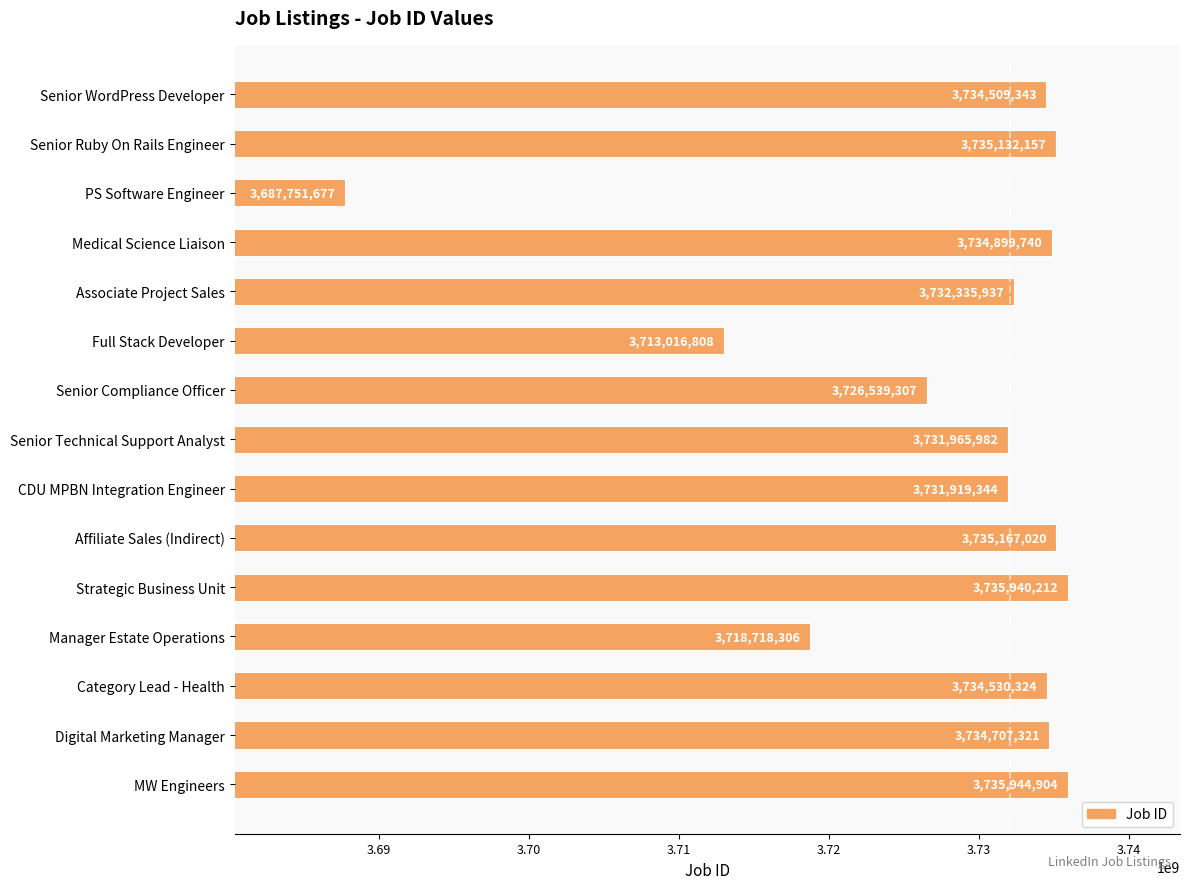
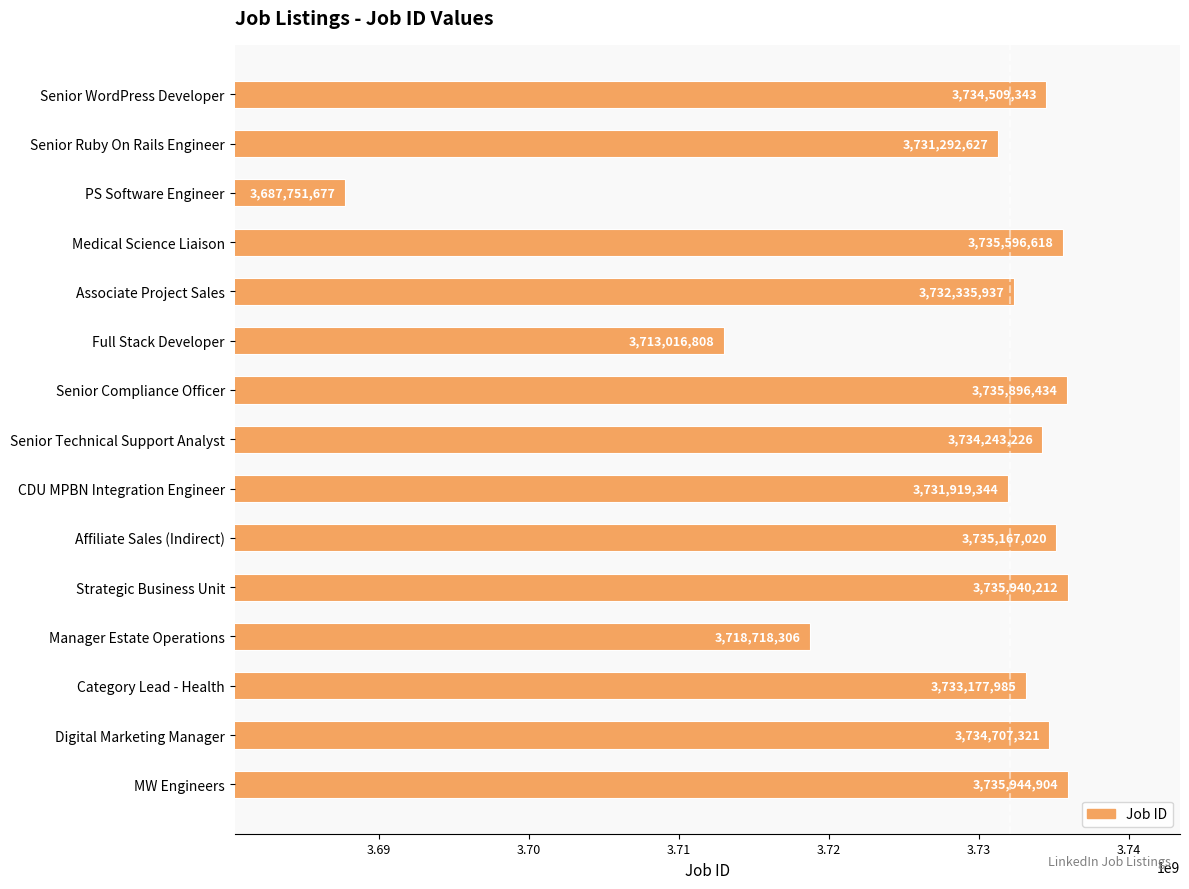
Senior Ruby On Rails Engineer: 3,735,132,157 -> 3,731,292,627
Medical Science Liaison: 3,734,899,740 -> 3,735,596,618
Senior Compliance Officer: 3,726,539,307 -> 3,735,896,434
Senior Technical Support Analyst: 3,731,965,982 -> 3,734,243,226
Category Lead - Health: 3,734,530,324 -> 3,733,177,985
